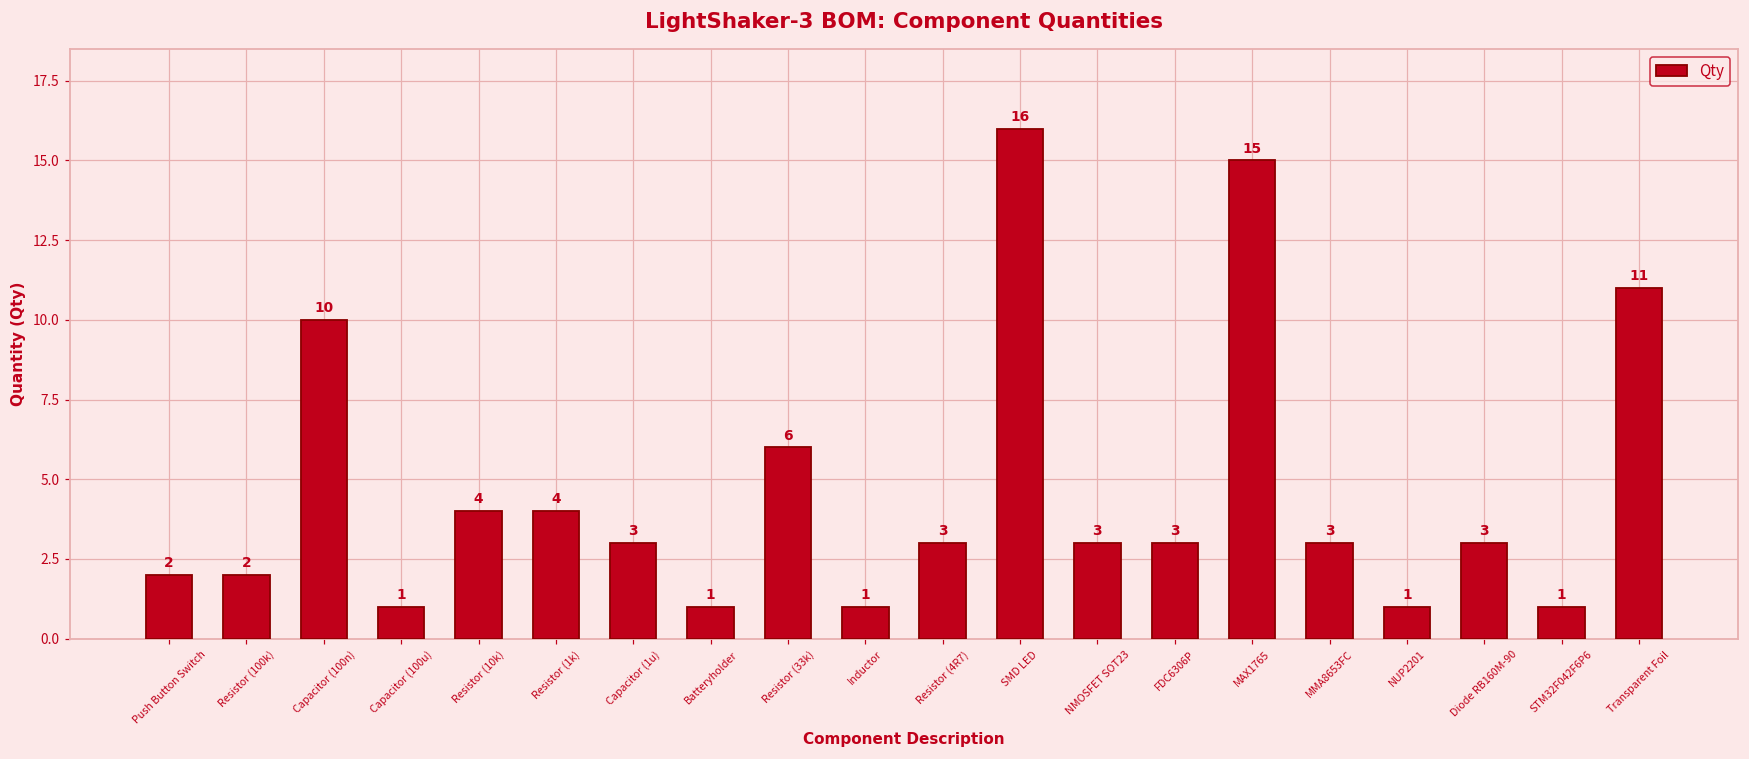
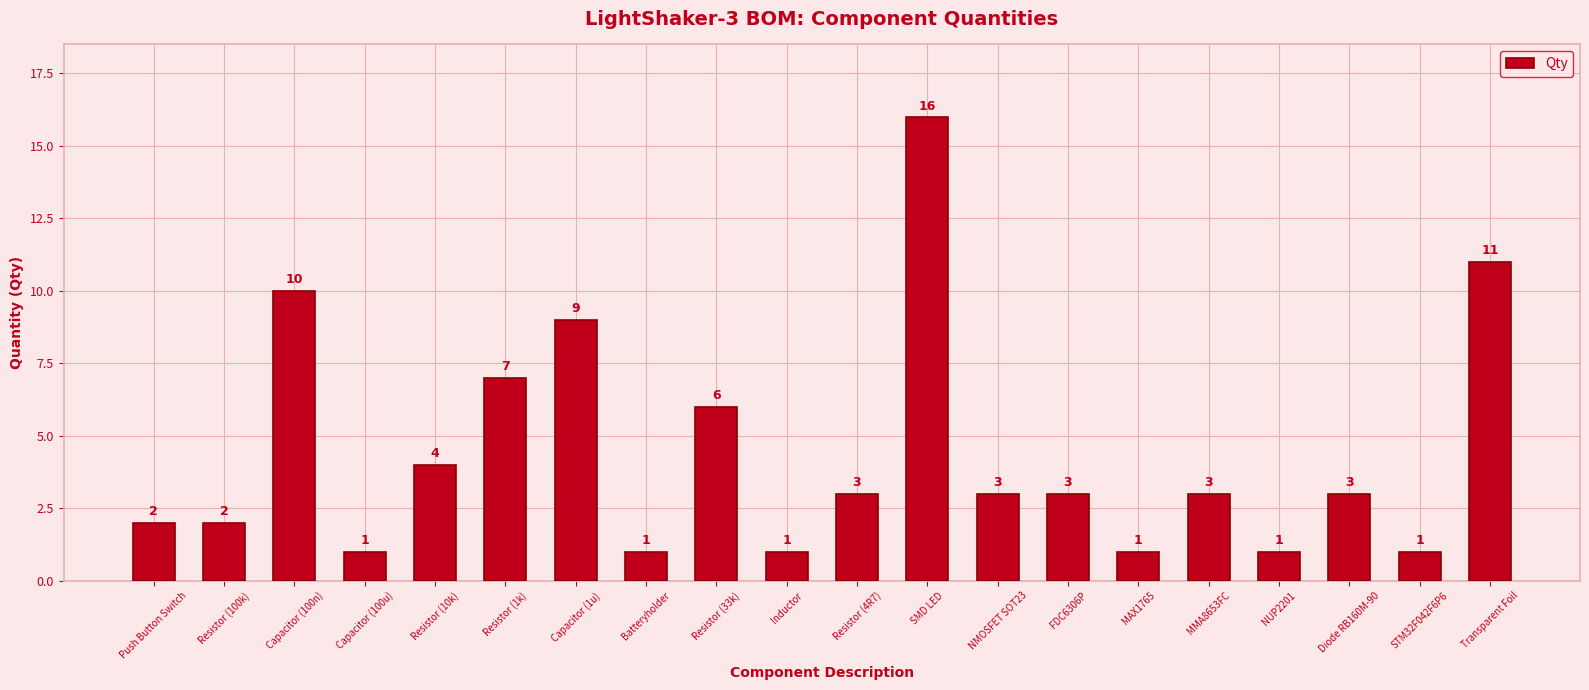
Resistor (1k): 4 -> 7
Capacitor (1u): 3 -> 9
MAX1765: 15 -> 1
